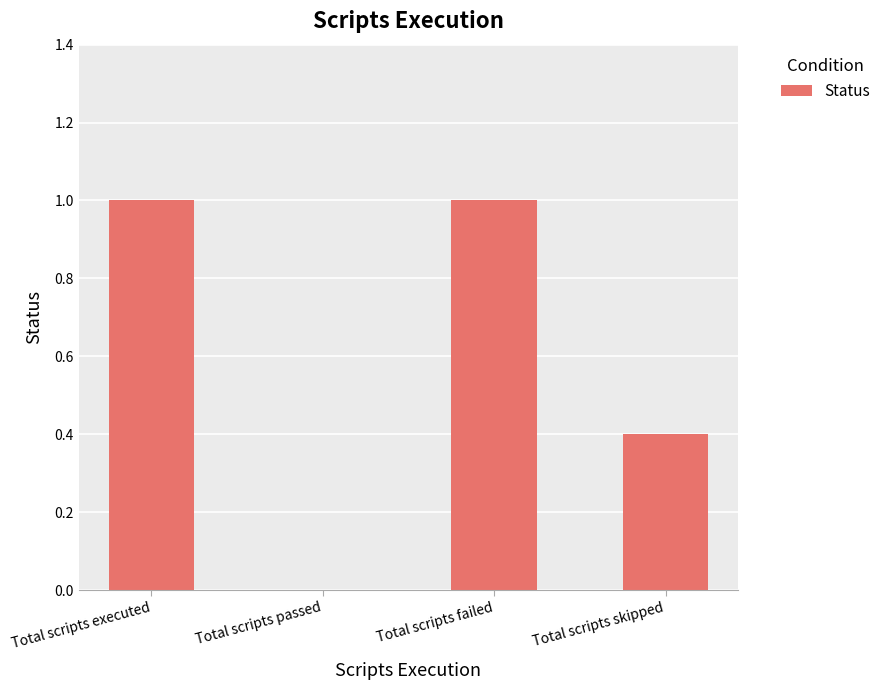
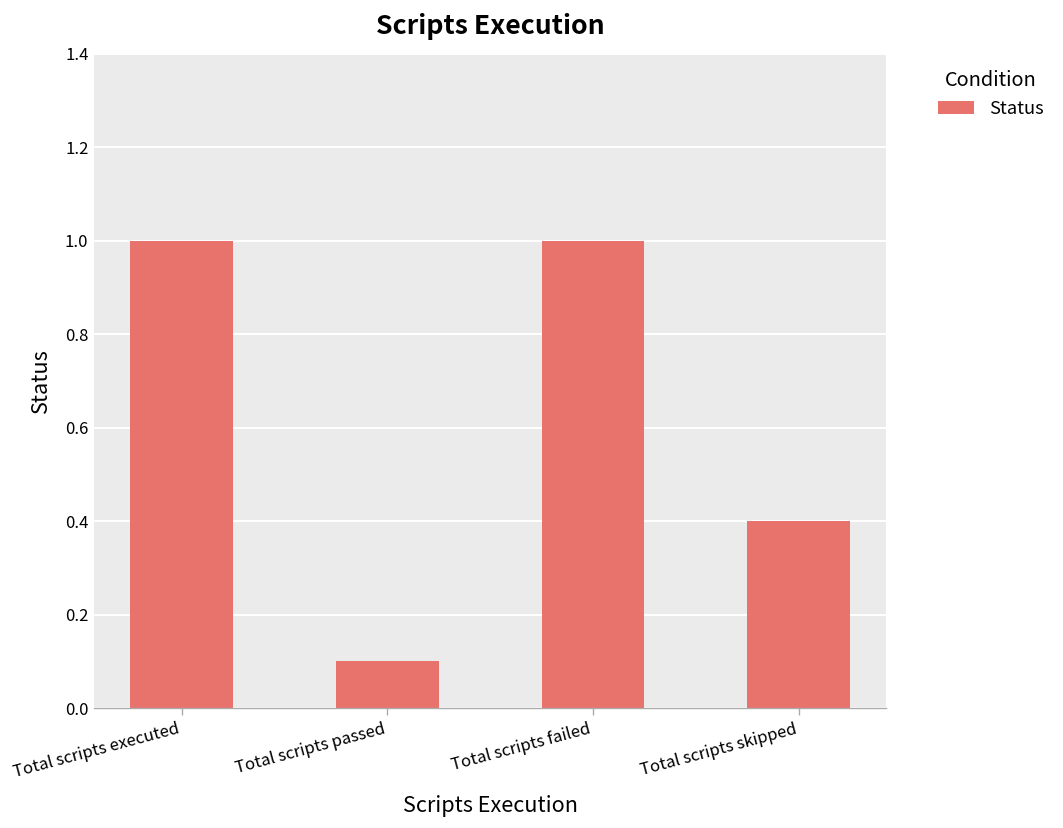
Total scripts passed: 0.0 -> 0.1
